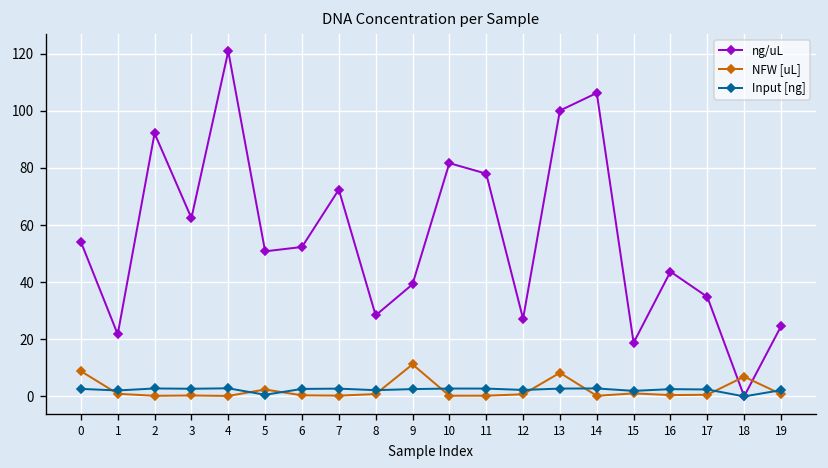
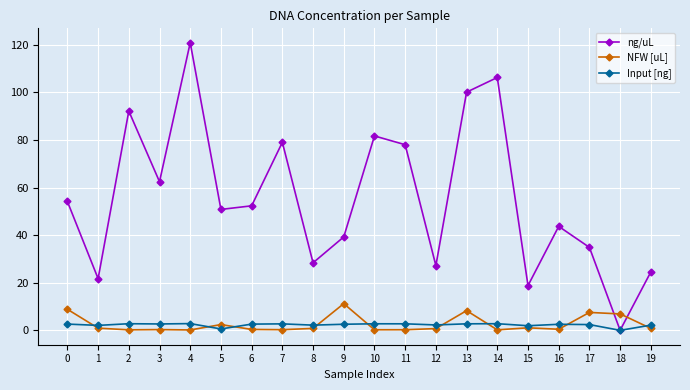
ng/uL, 7: 72 -> 79
NFW [uL], 17: 1 -> 8
